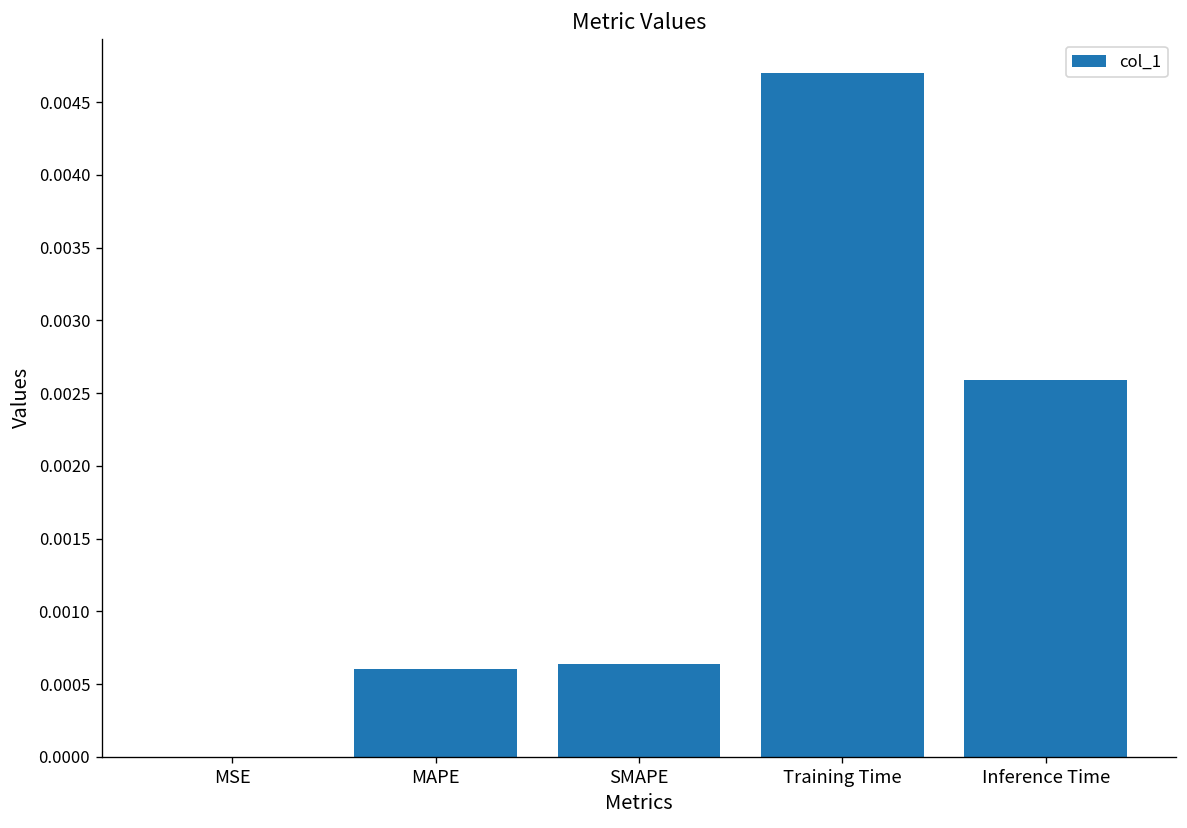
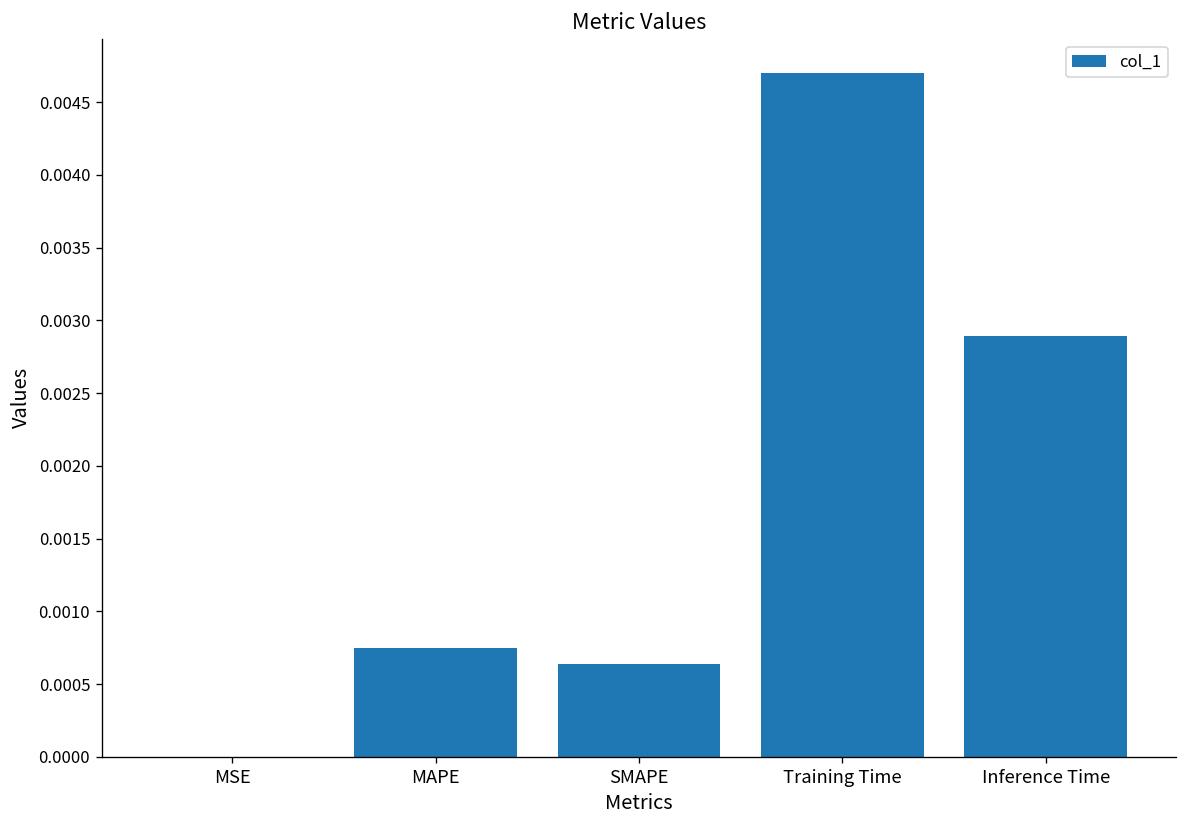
MAPE: 0.00061 -> 0.00075
Inference Time: 0.00259 -> 0.00289
